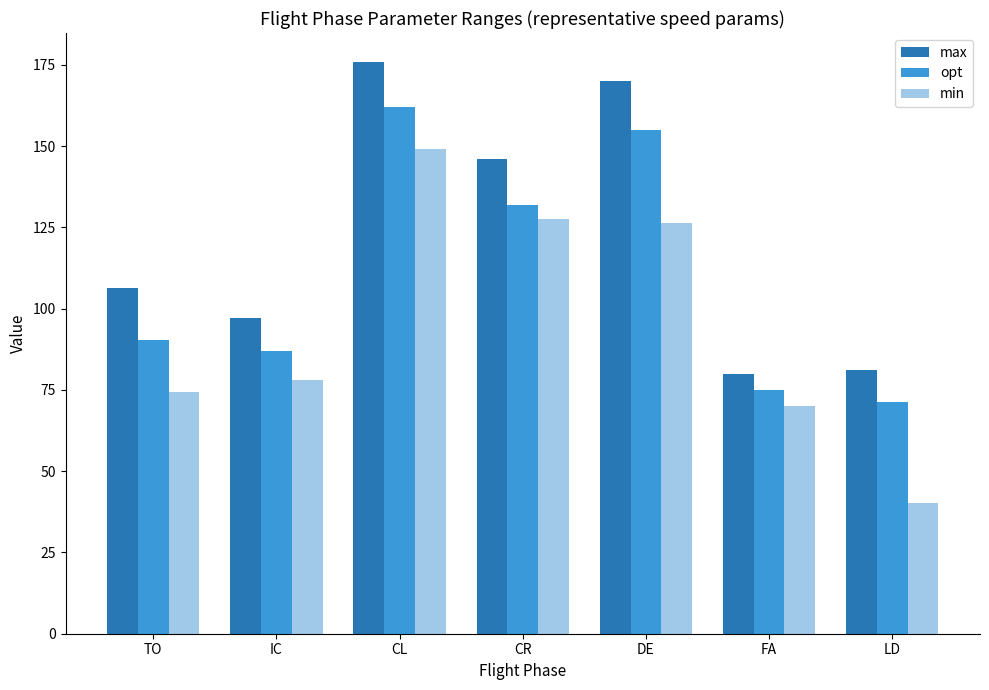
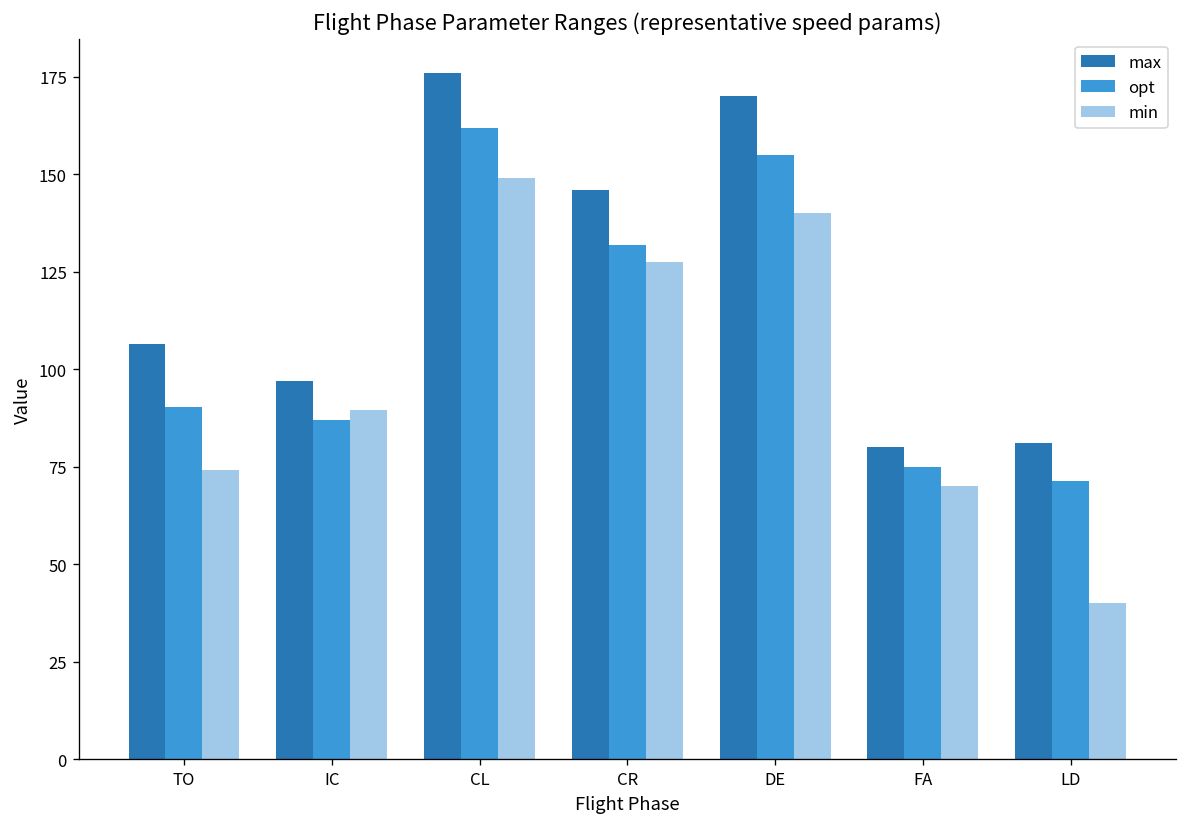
min, IC: 78 -> 90
min, DE: 127 -> 140
